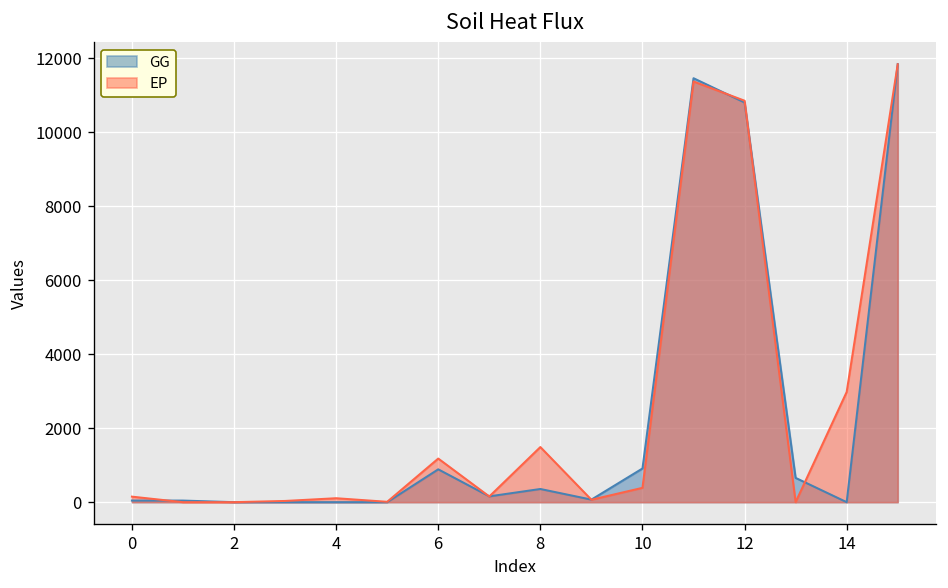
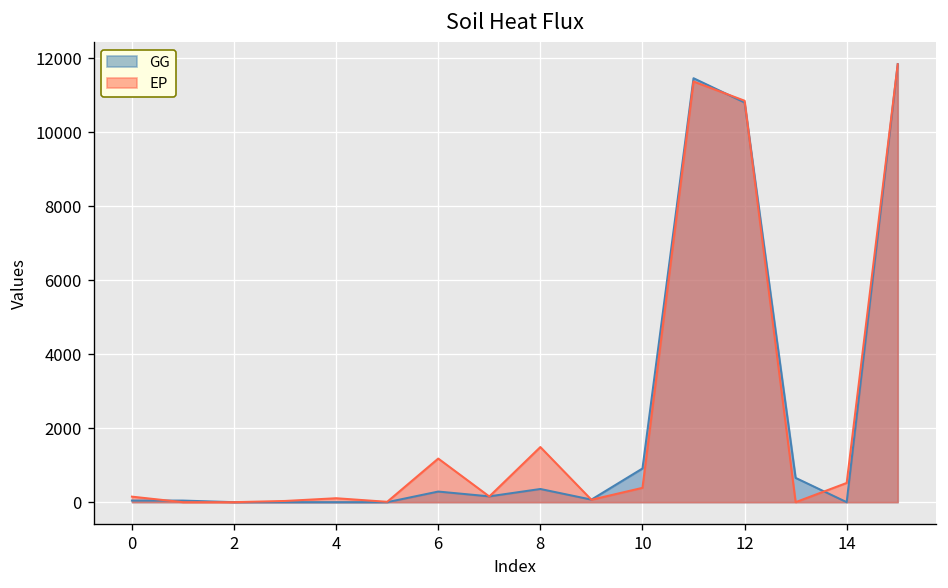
GG, 6: 900 -> 300
EP, 14: 3000 -> 500
